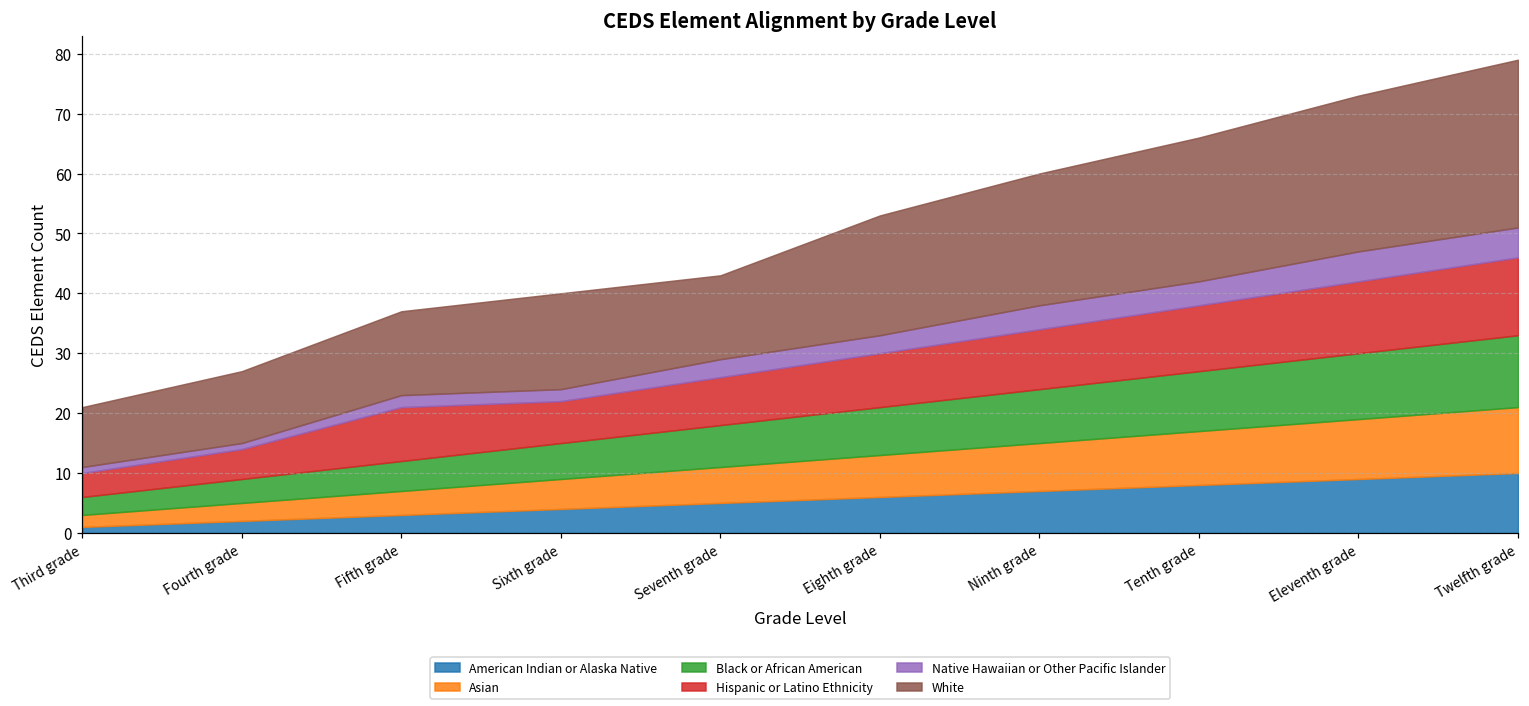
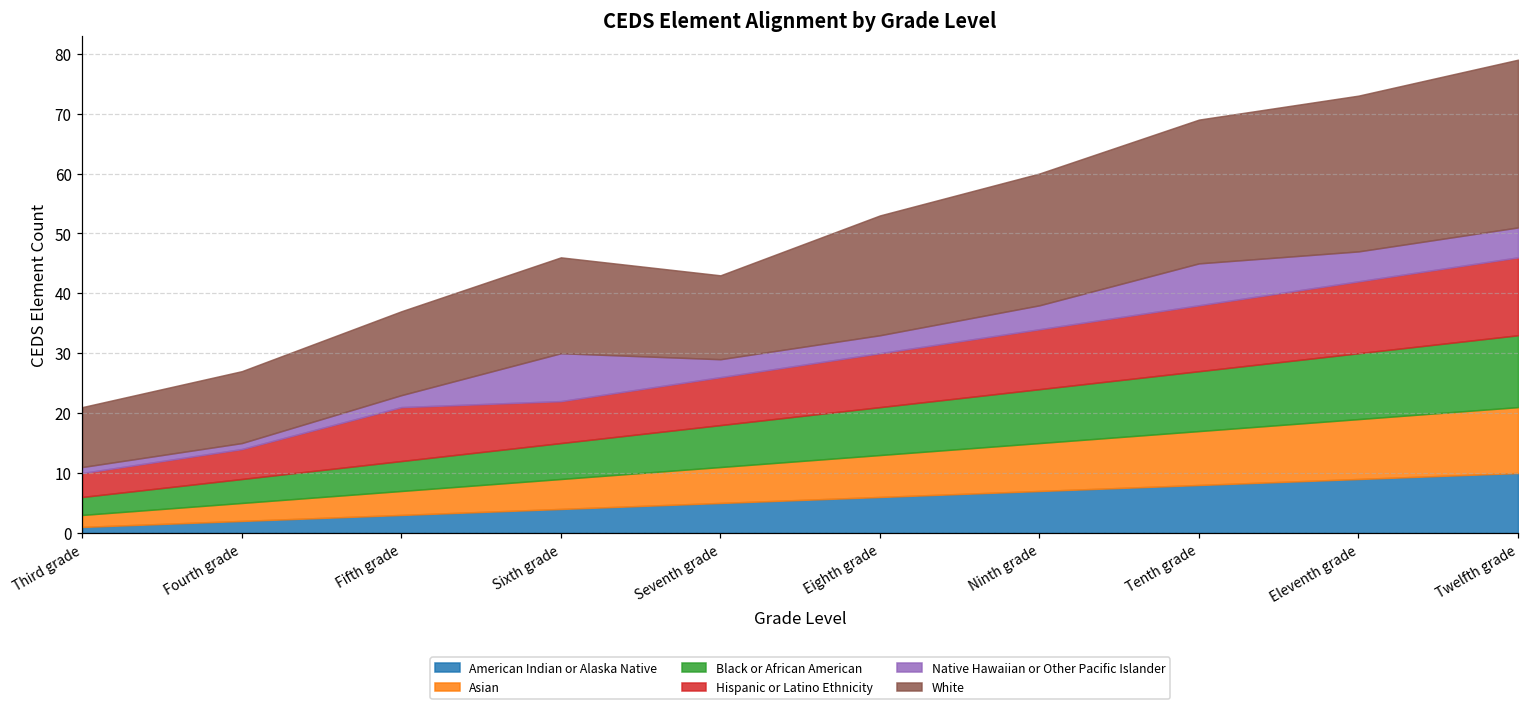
Native Hawaiian or Other Pacific Islander, Sixth grade: 2 -> 8
Native Hawaiian or Other Pacific Islander, Tenth grade: 4 -> 7
